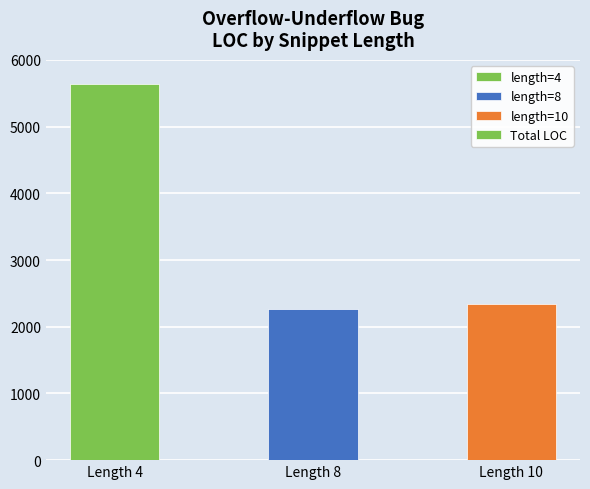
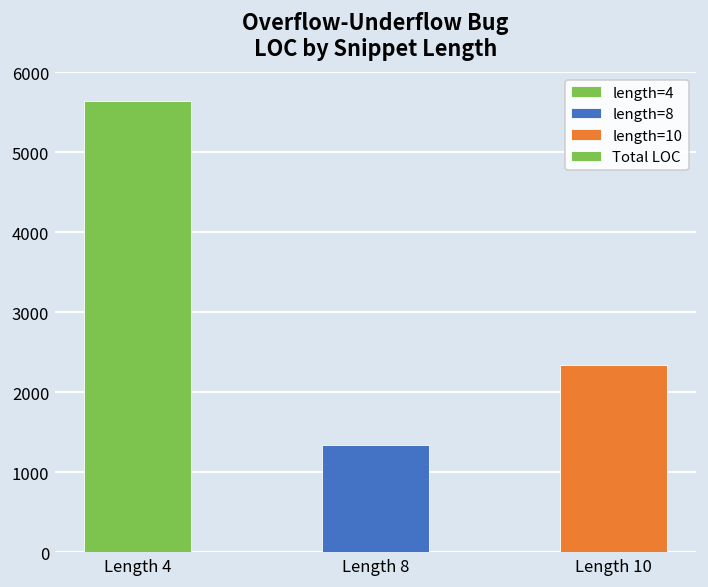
Length 8: 2300 -> 1300
